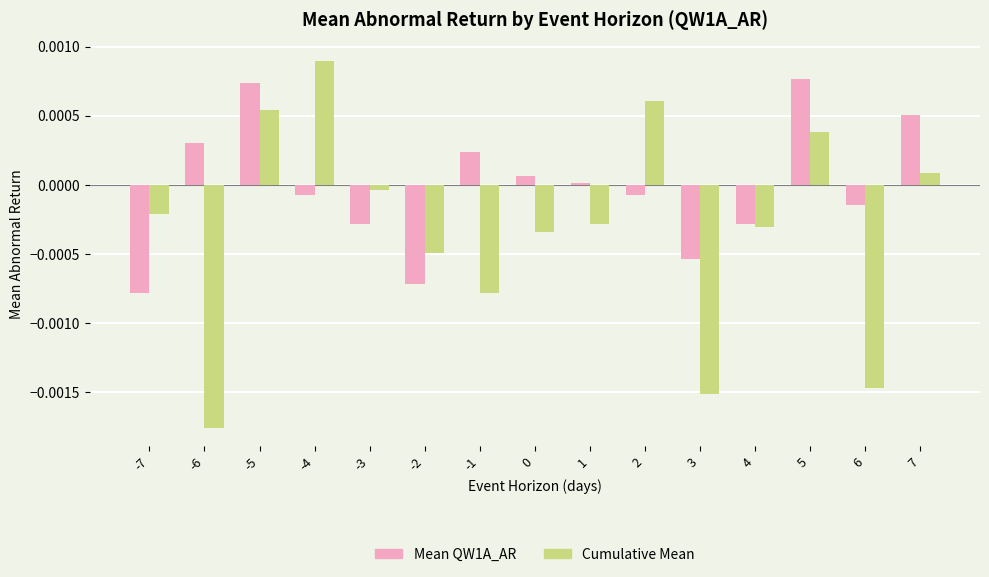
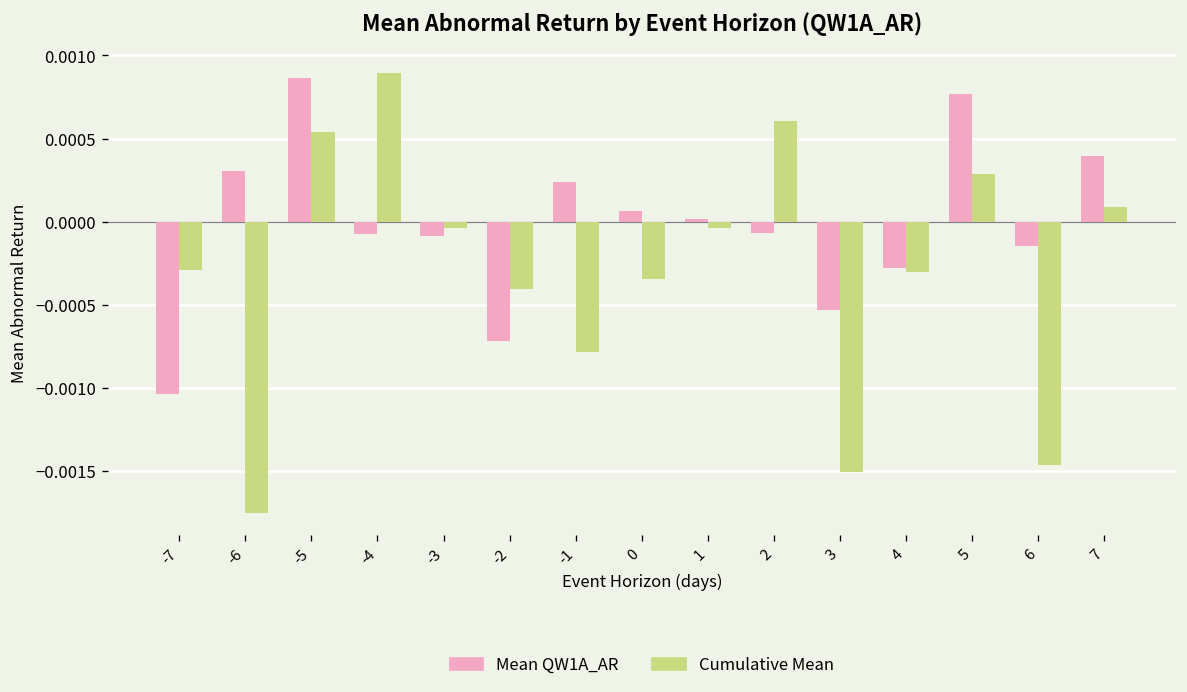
Mean QW1A_AR, -7: -0.00078 -> -0.00104
Cumulative Mean, -7: -0.00021 -> -0.00029
Mean QW1A_AR, -5: 0.00074 -> 0.00086
Mean QW1A_AR, -3: -0.00028 -> -0.00009
Cumulative Mean, -2: -0.00049 -> -0.00041
Cumulative Mean, 1: -0.00028 -> -0.00004
Cumulative Mean, 5: 0.00038 -> 0.00029
Mean QW1A_AR, 7: 0.00050 -> 0.00040
